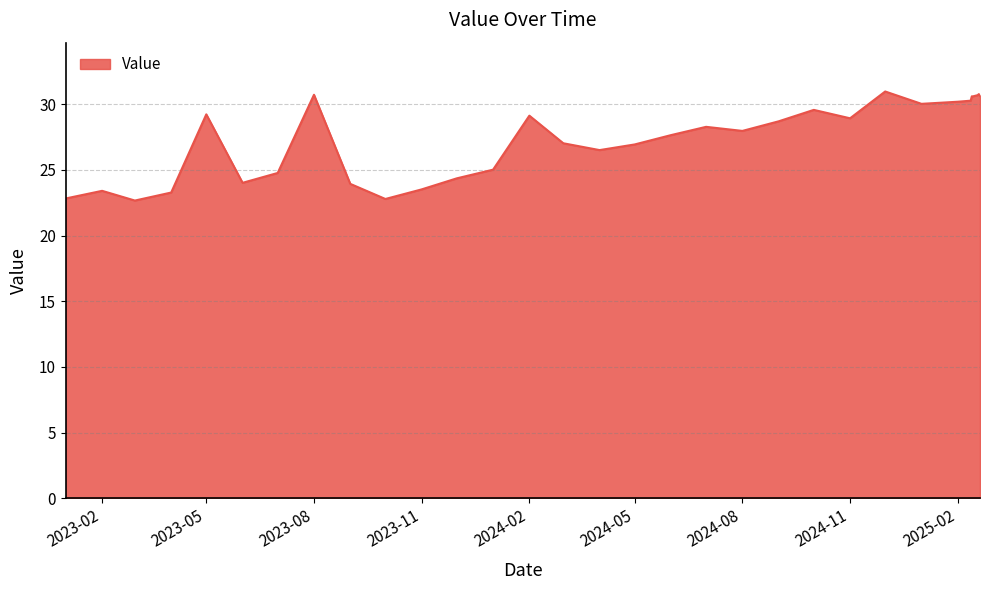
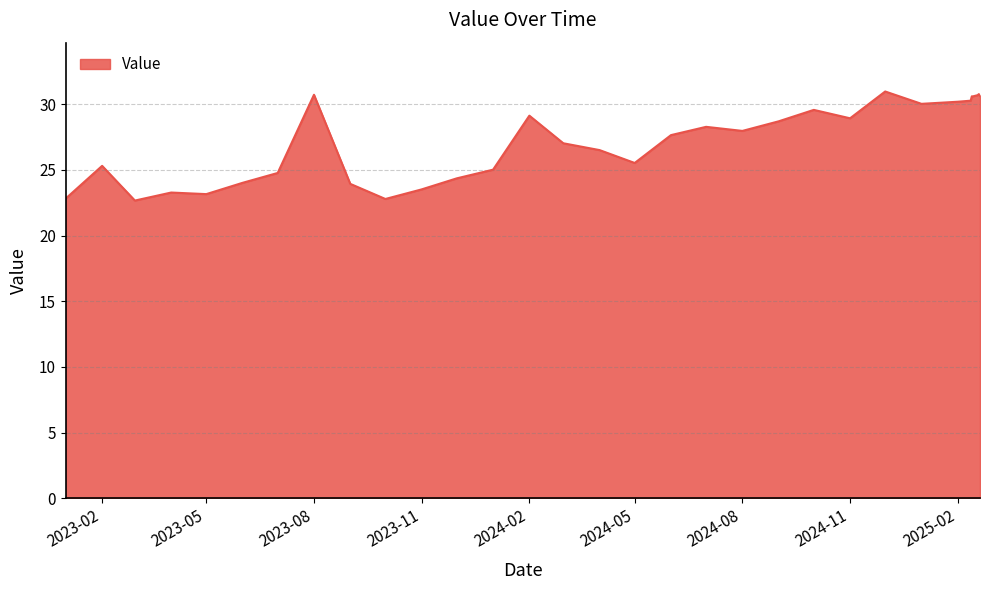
2023-02: 23.4 -> 25.3
2023-05: 29.2 -> 23.2
2024-05: 26.9 -> 25.5
